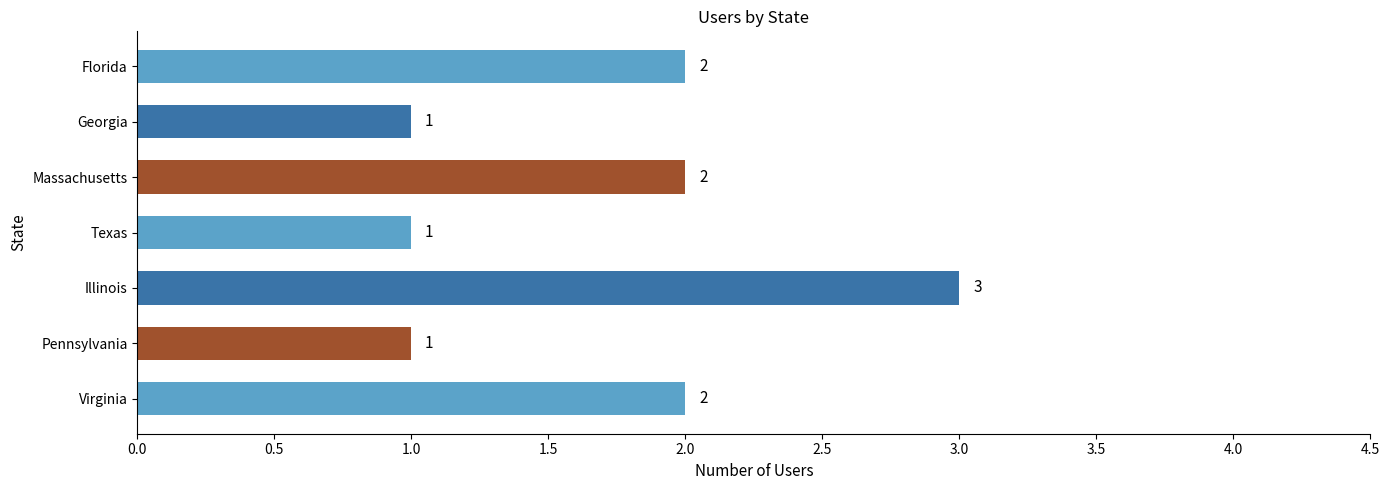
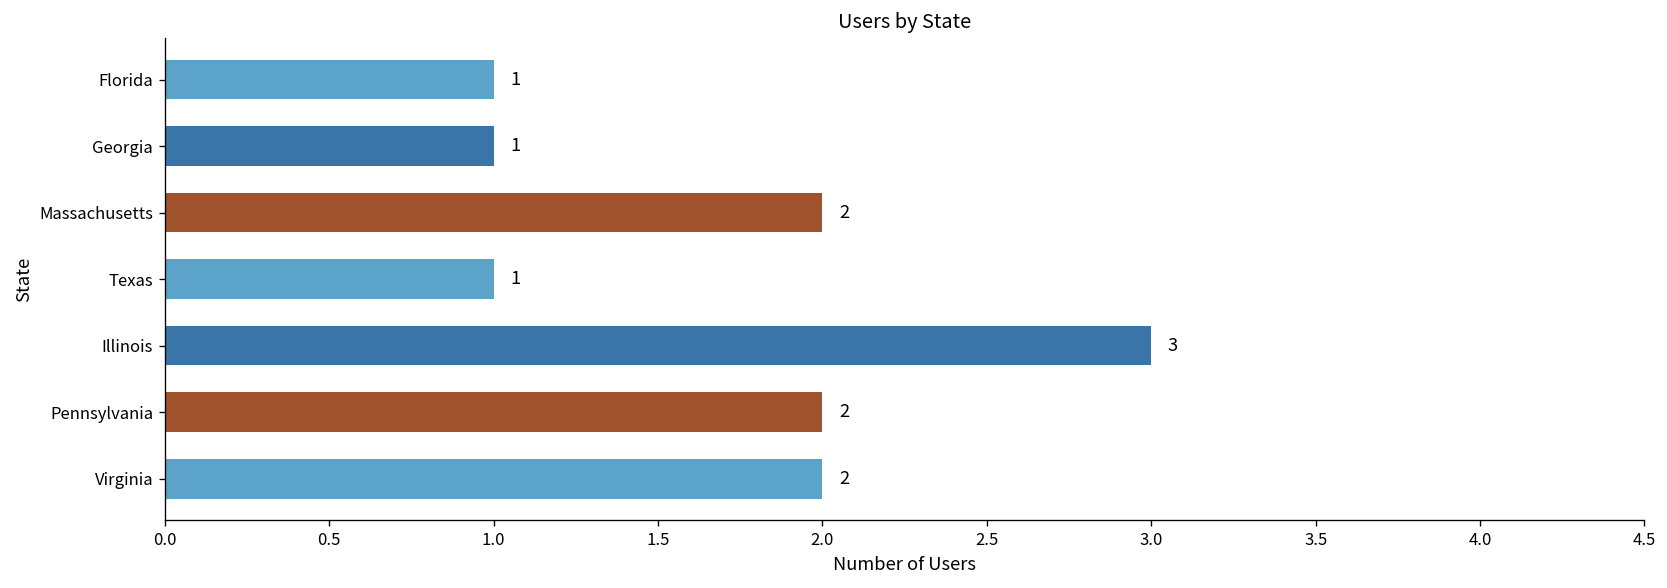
Florida: 2 -> 1
Pennsylvania: 1 -> 2
